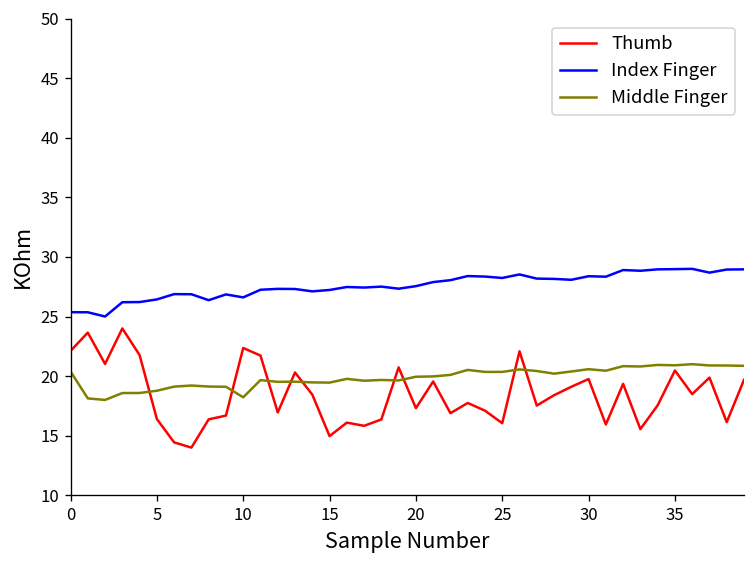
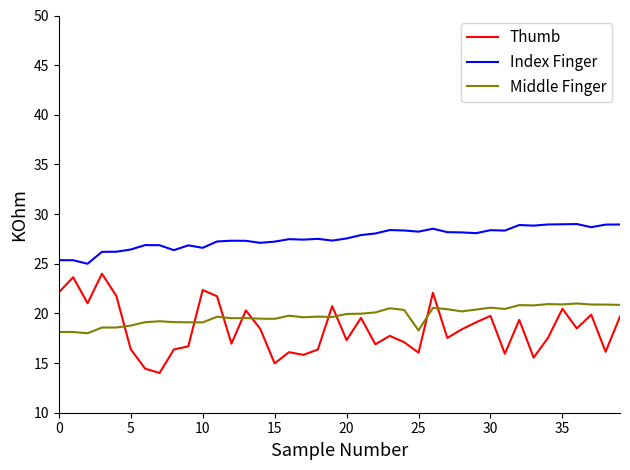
Middle Finger, 0: 20 -> 18
Middle Finger, 10: 18 -> 19
Middle Finger, 25: 20 -> 18
